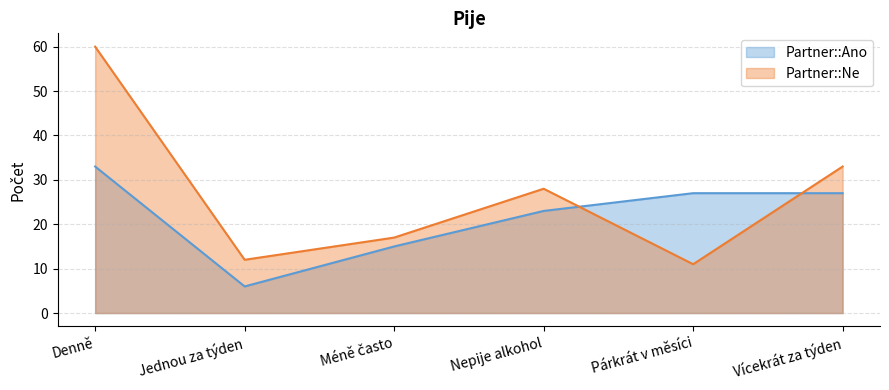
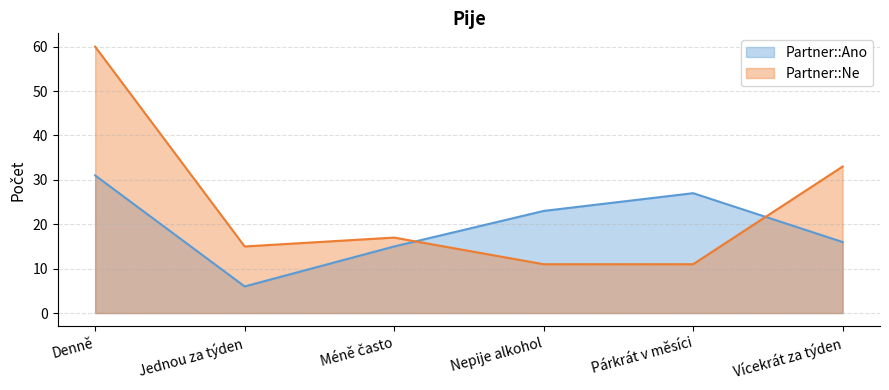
Partner::Ano, Denně: 33 -> 31
Partner::Ne, Jednou za týden: 12 -> 15
Partner::Ne, Nepije alkohol: 28 -> 11
Partner::Ano, Vícekrát za týden: 27 -> 16
